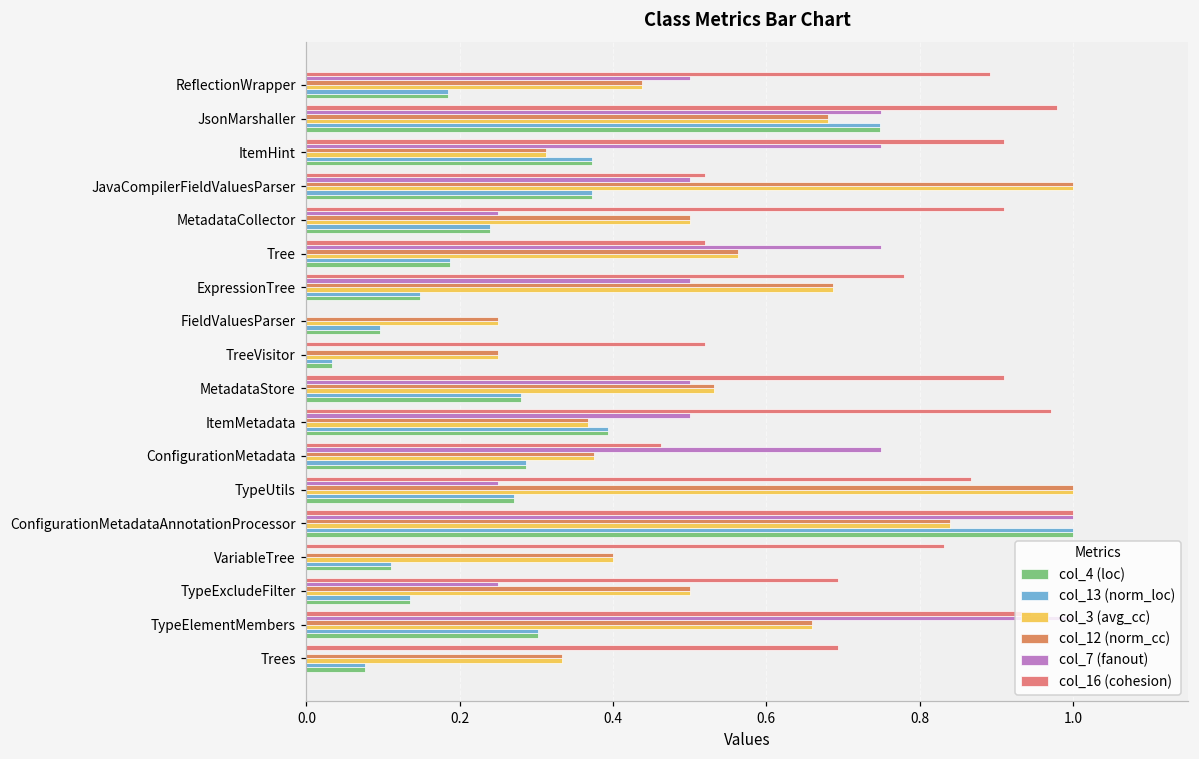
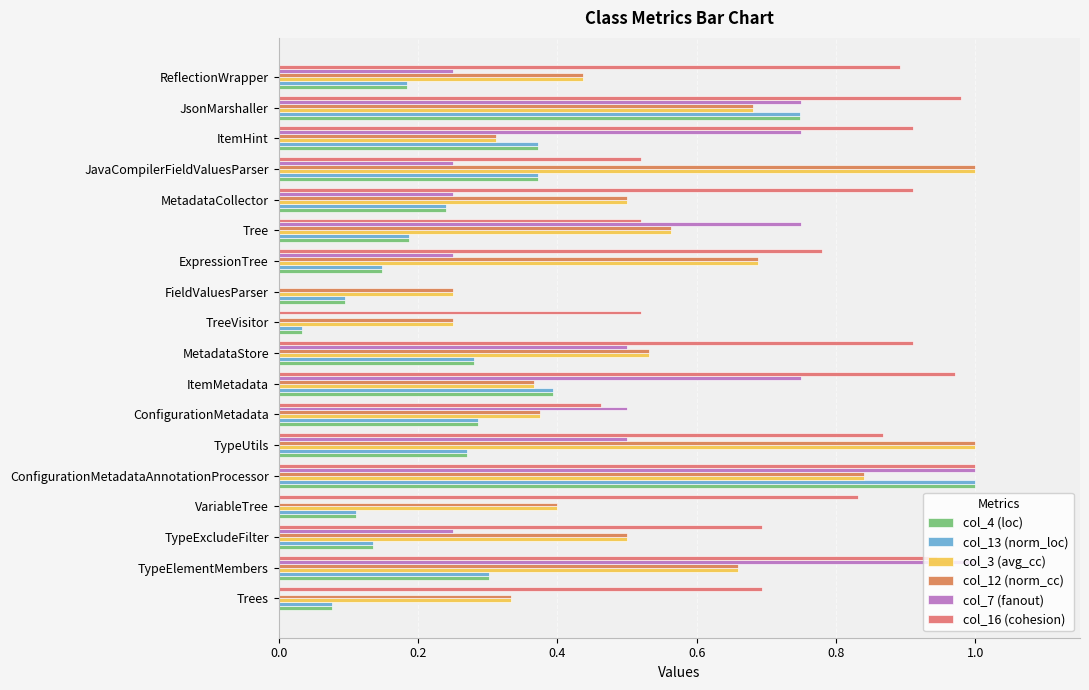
col_7 (fanout), ReflectionWrapper: 0.50 -> 0.25
col_7 (fanout), JavaCompilerFieldValuesParser: 0.50 -> 0.25
col_7 (fanout), ExpressionTree: 0.50 -> 0.25
col_7 (fanout), ItemMetadata: 0.50 -> 0.75
col_7 (fanout), ConfigurationMetadata: 0.75 -> 0.50
col_7 (fanout), TypeUtils: 0.25 -> 0.50
